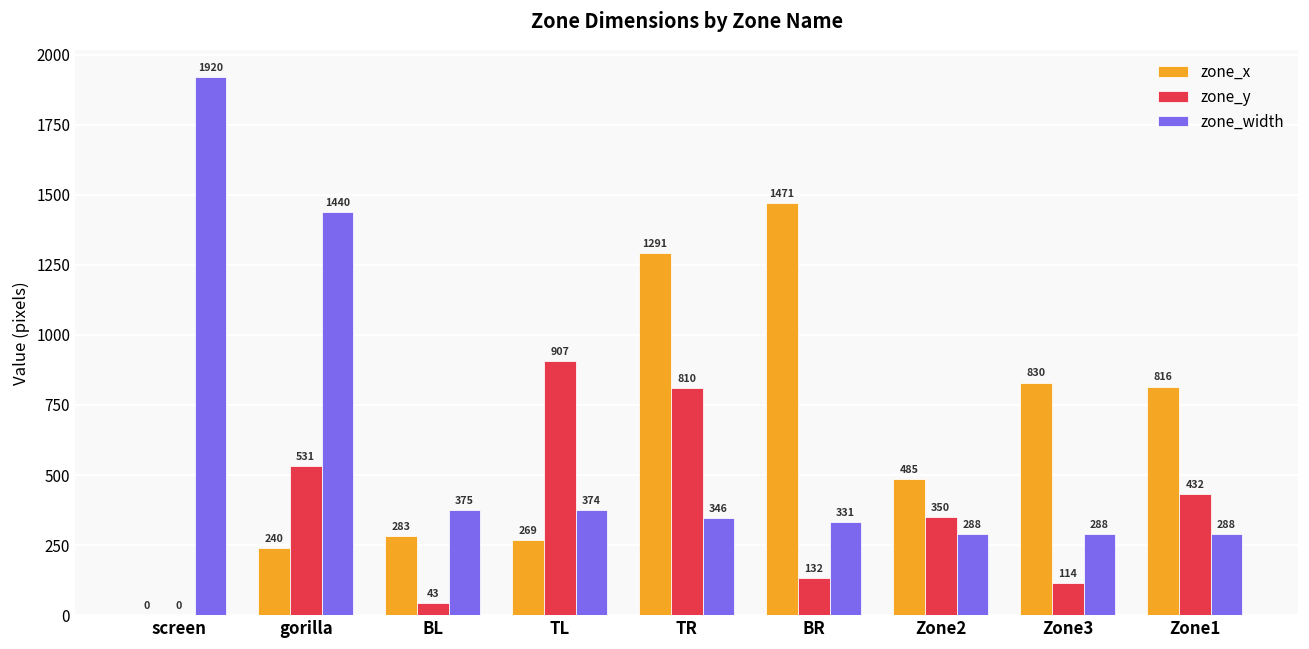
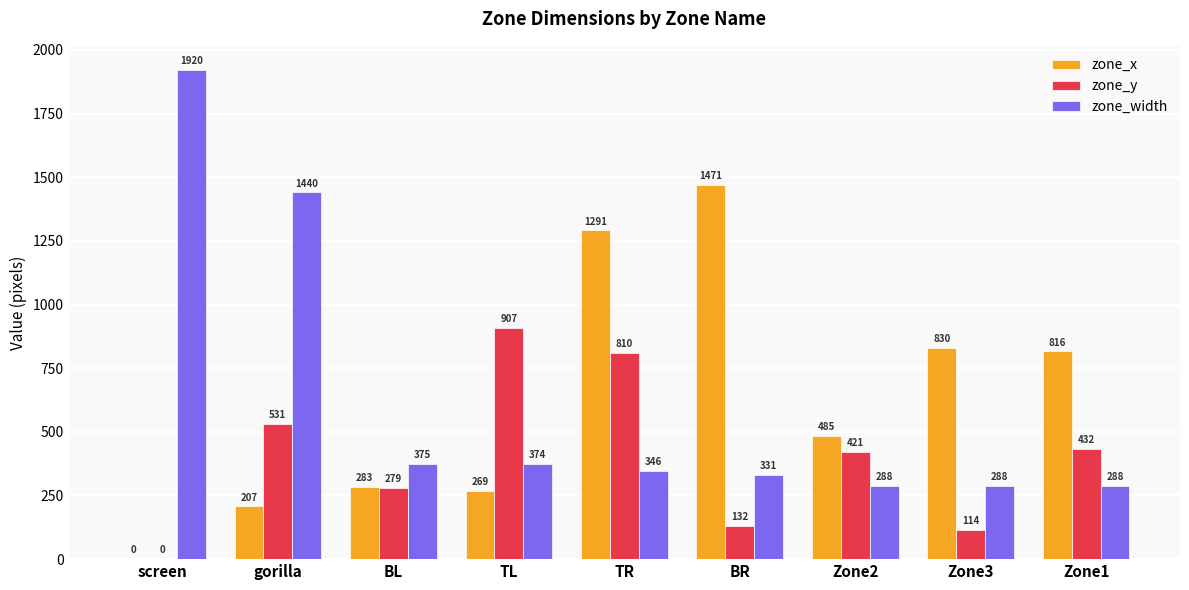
zone_x, gorilla: 240 -> 207
zone_y, BL: 43 -> 279
zone_y, Zone2: 350 -> 421
